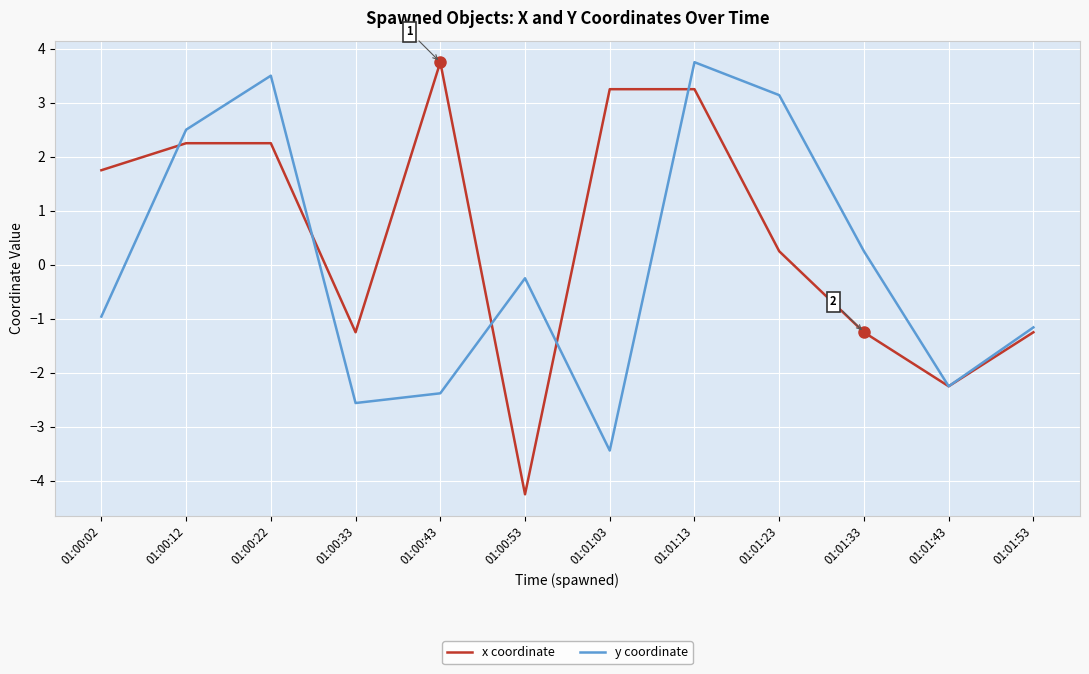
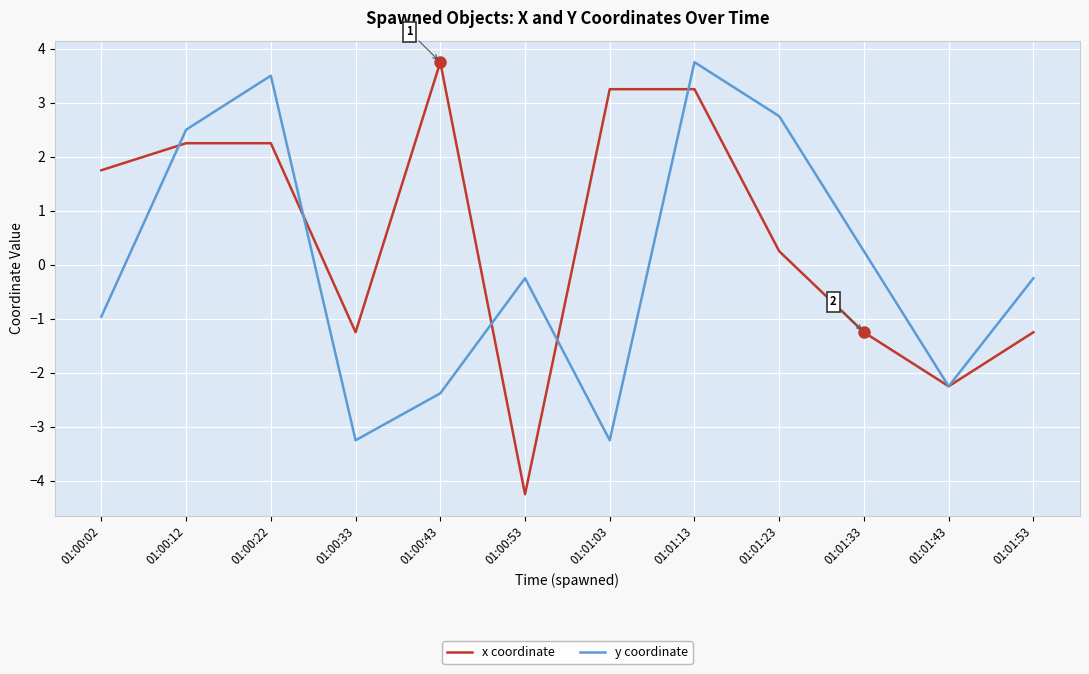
y coordinate, 01:00:33: -2.6 -> -3.3
y coordinate, 01:01:03: -3.4 -> -3.3
y coordinate, 01:01:23: 3.1 -> 2.8
y coordinate, 01:01:53: -1.2 -> -0.3
